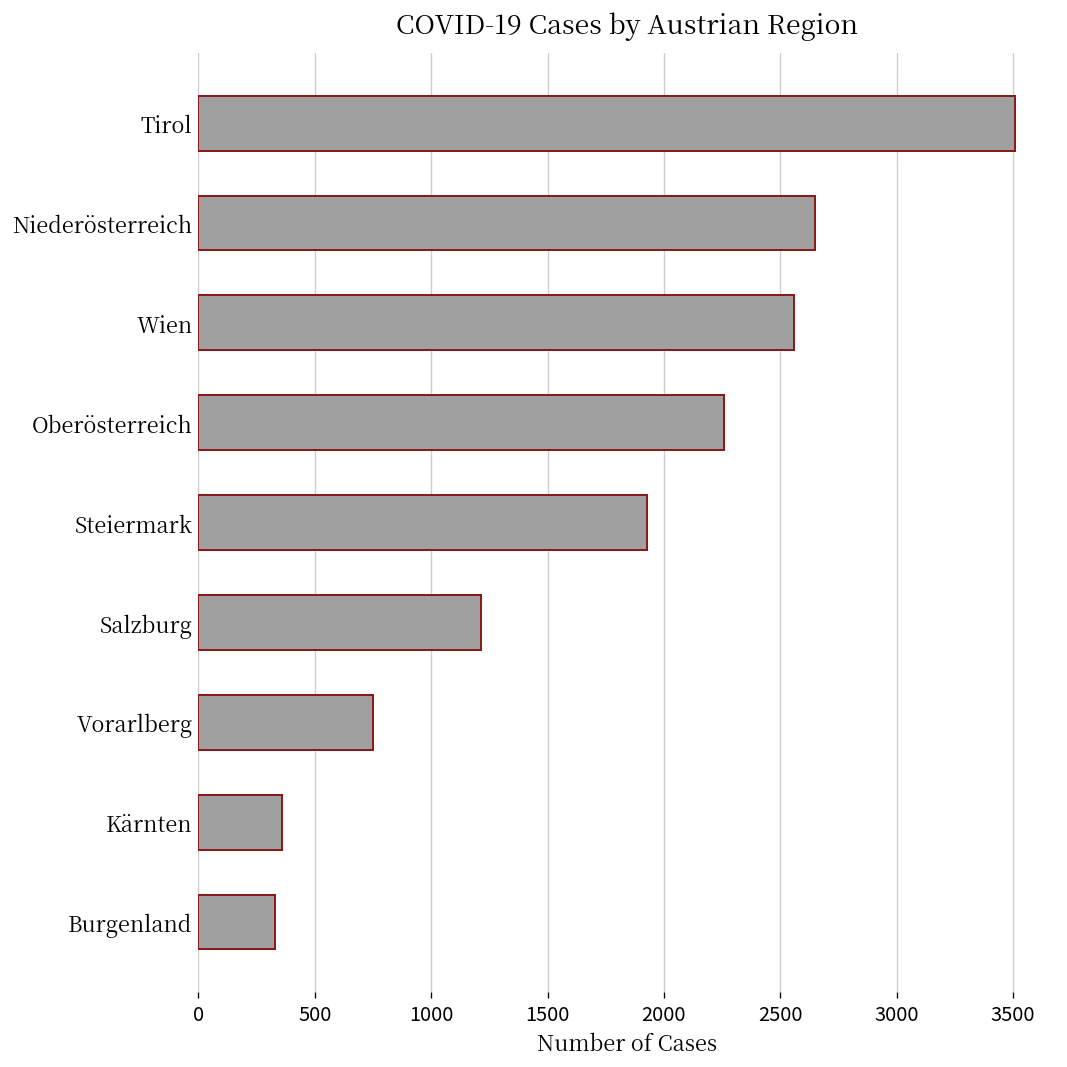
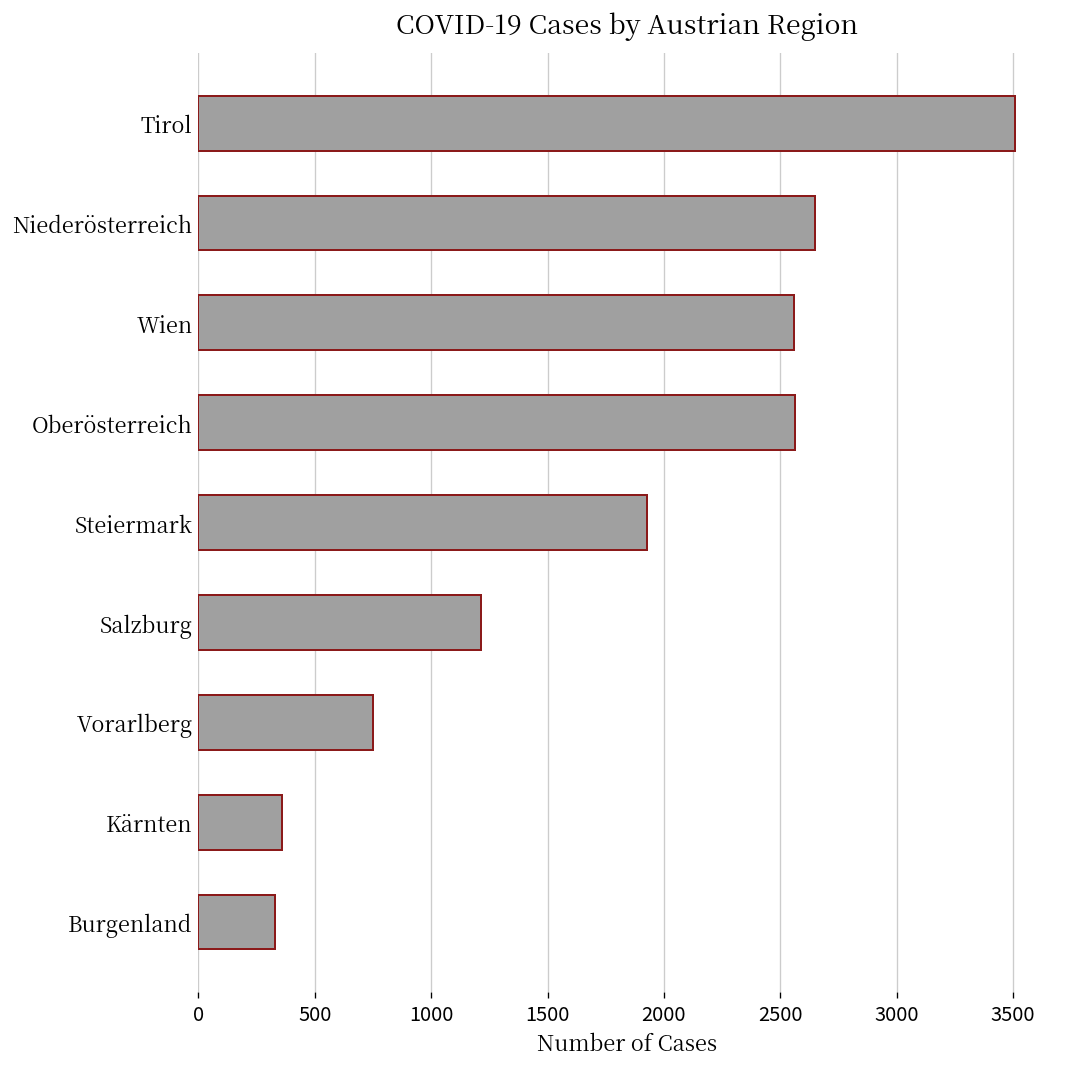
Oberösterreich: 2260 -> 2570
